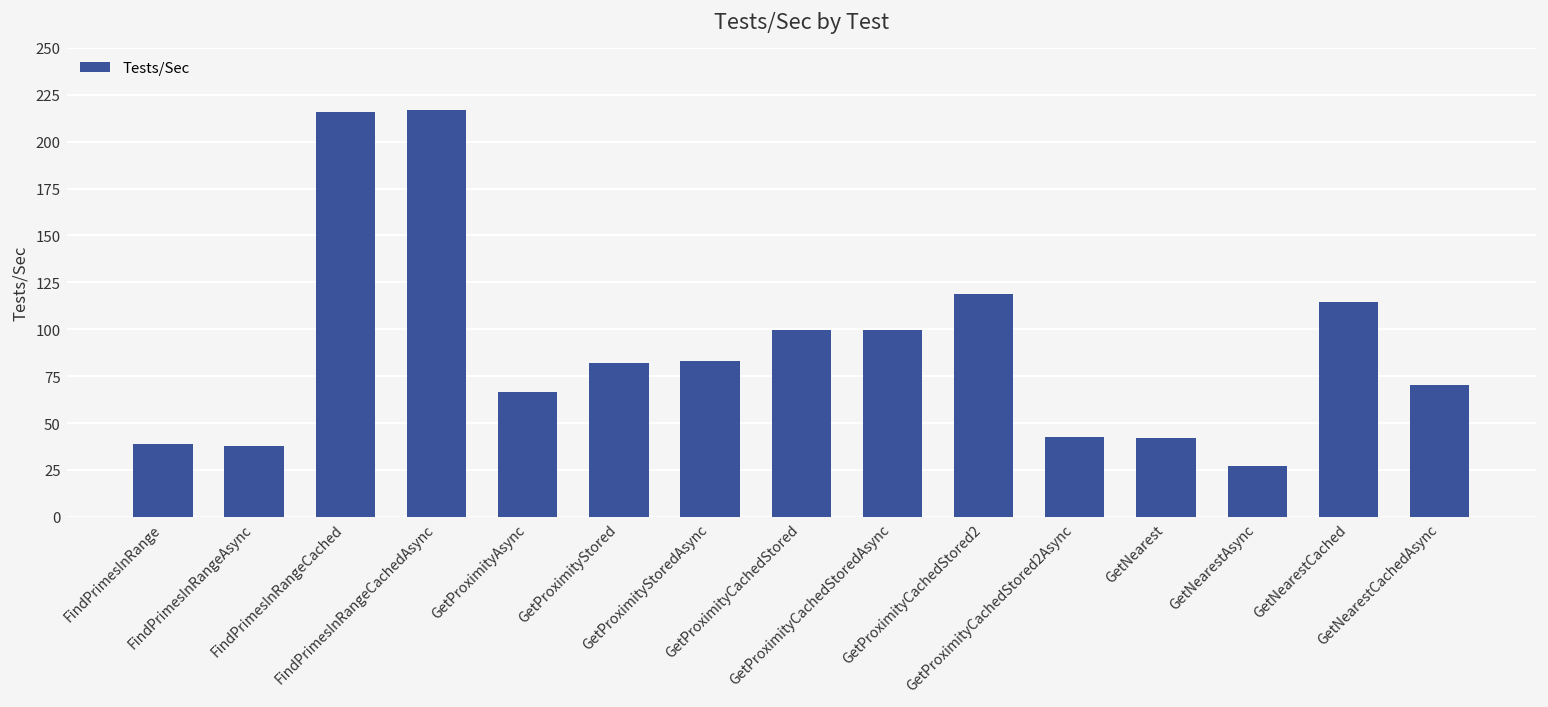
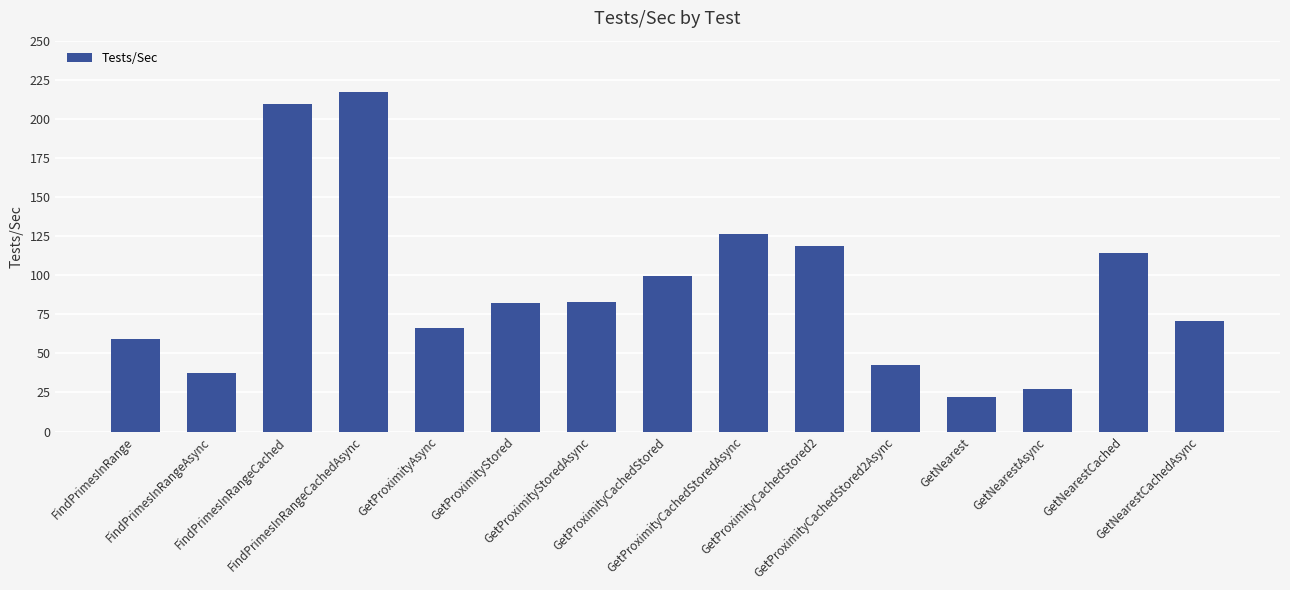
FindPrimesInRange: 39 -> 59
FindPrimesInRangeCached: 216 -> 210
GetProximityCachedStoredAsync: 100 -> 126
GetNearest: 42 -> 22
